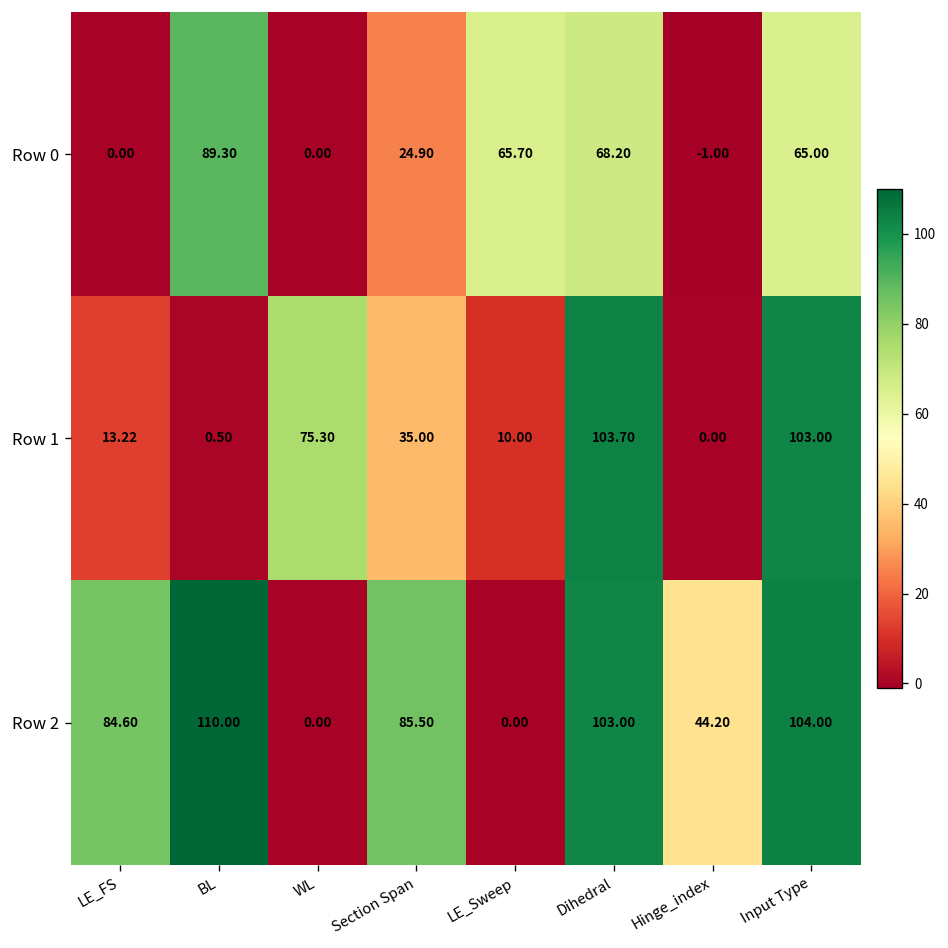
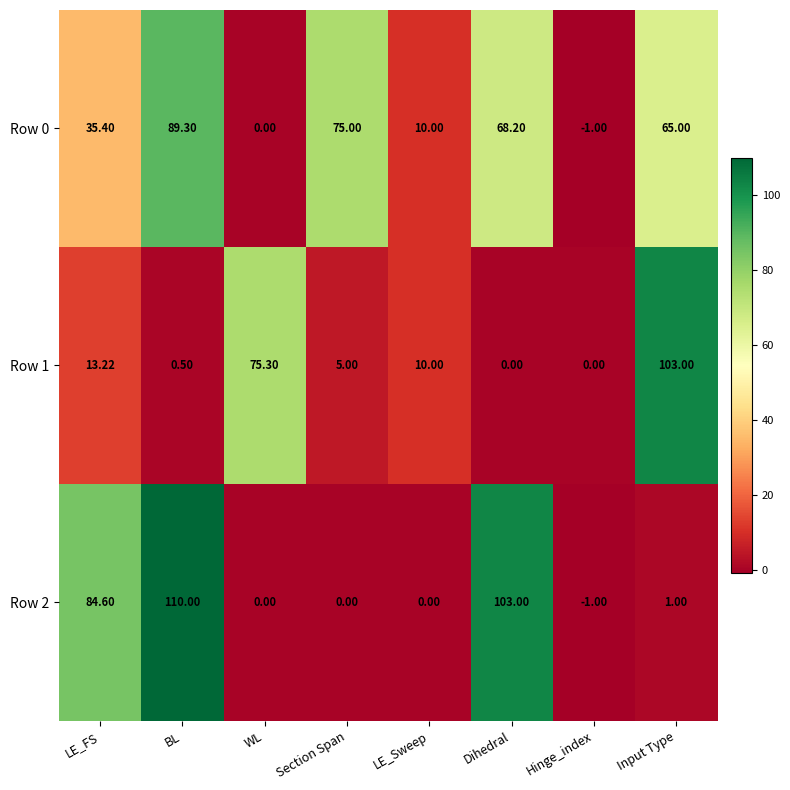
Row 0, LE_FS: 0.00 -> 35.40
Row 0, Section Span: 24.90 -> 75.00
Row 0, LE_Sweep: 65.70 -> 10.00
Row 1, Section Span: 35.00 -> 5.00
Row 1, Dihedral: 103.70 -> 0.00
Row 2, Section Span: 85.50 -> 0.00
Row 2, Hinge_index: 44.20 -> -1.00
Row 2, Input Type: 104.00 -> 1.00
